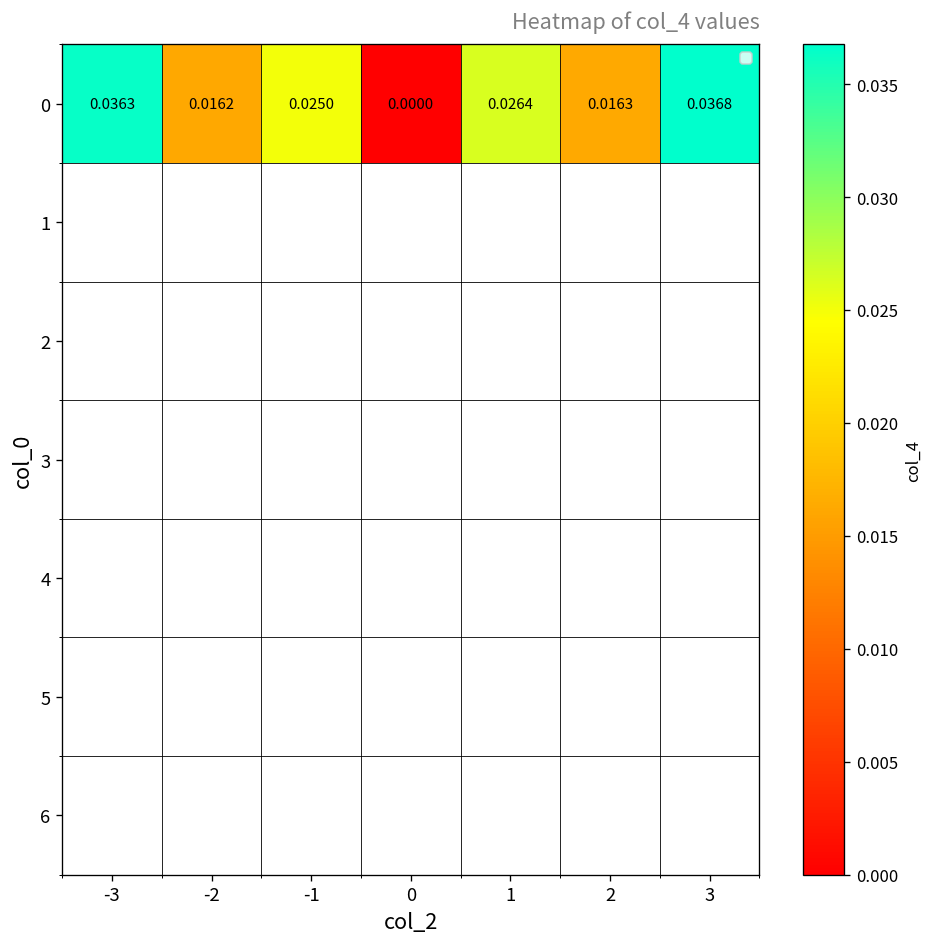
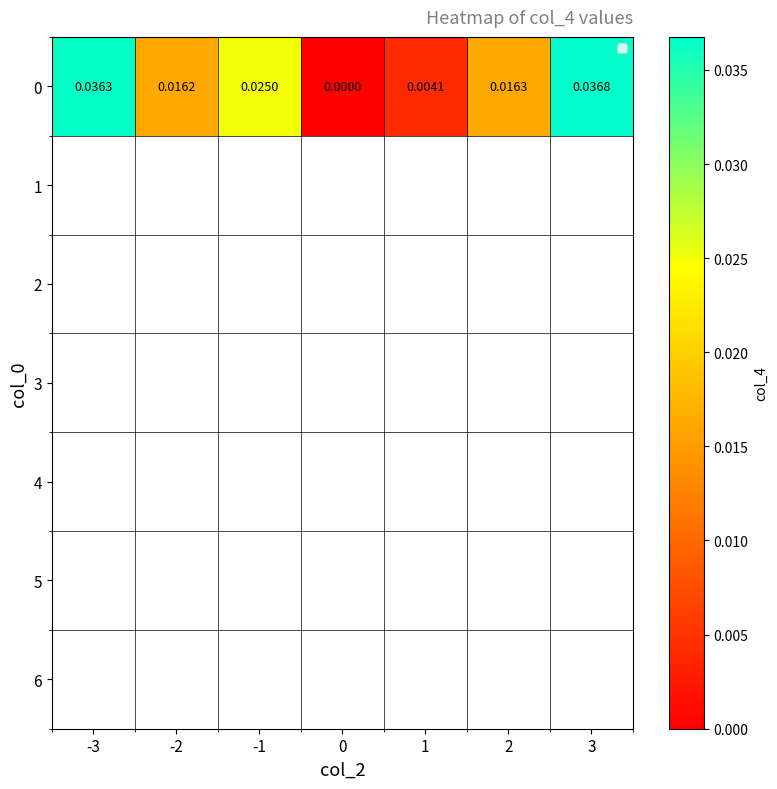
0, 1: 0.0264 -> 0.0041
